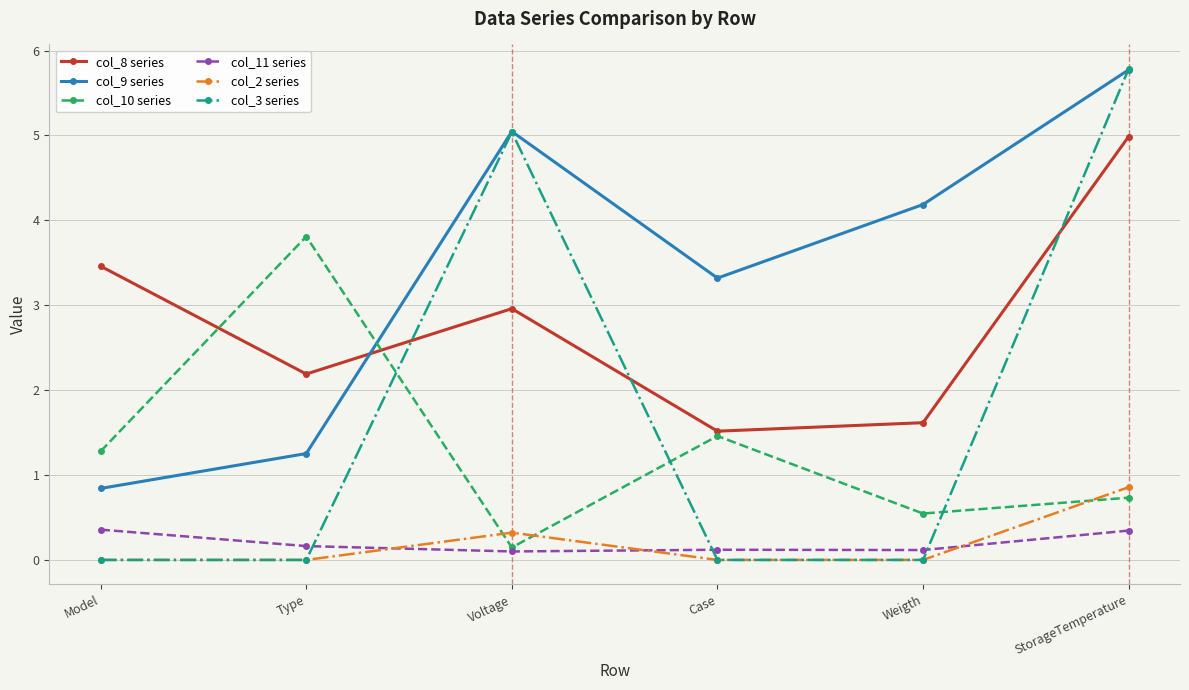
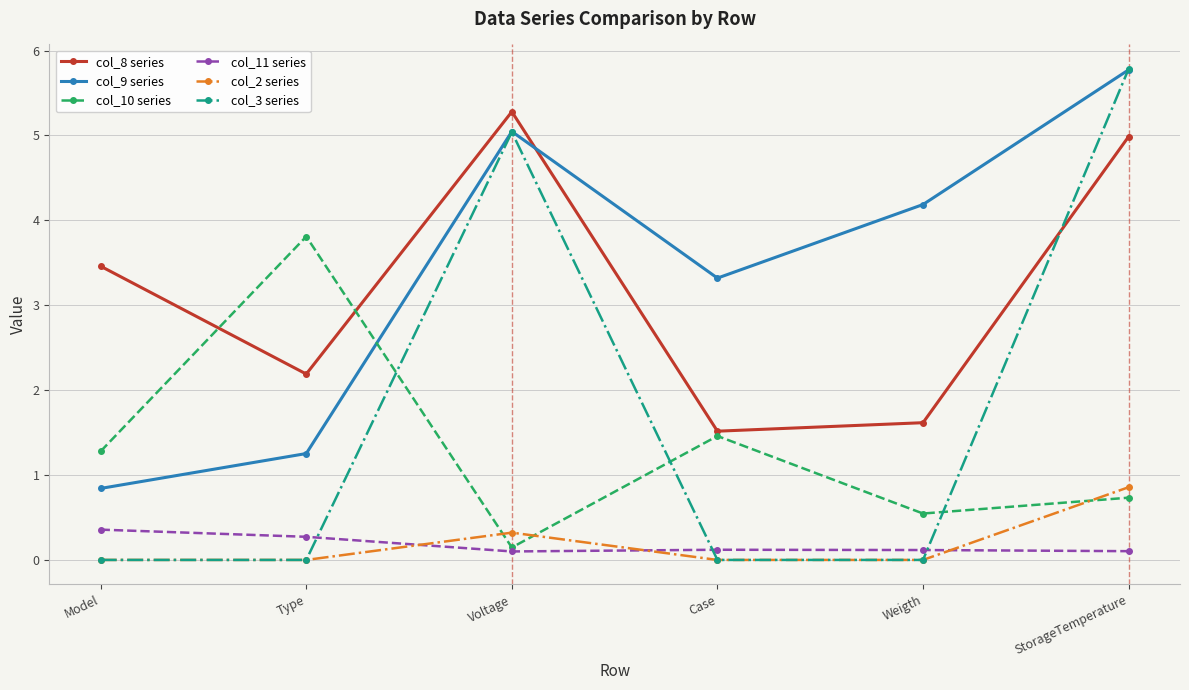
col_11 series, Type: 0.2 -> 0.3
col_8 series, Voltage: 3.0 -> 5.3
col_11 series, StorageTemperature: 0.3 -> 0.1
